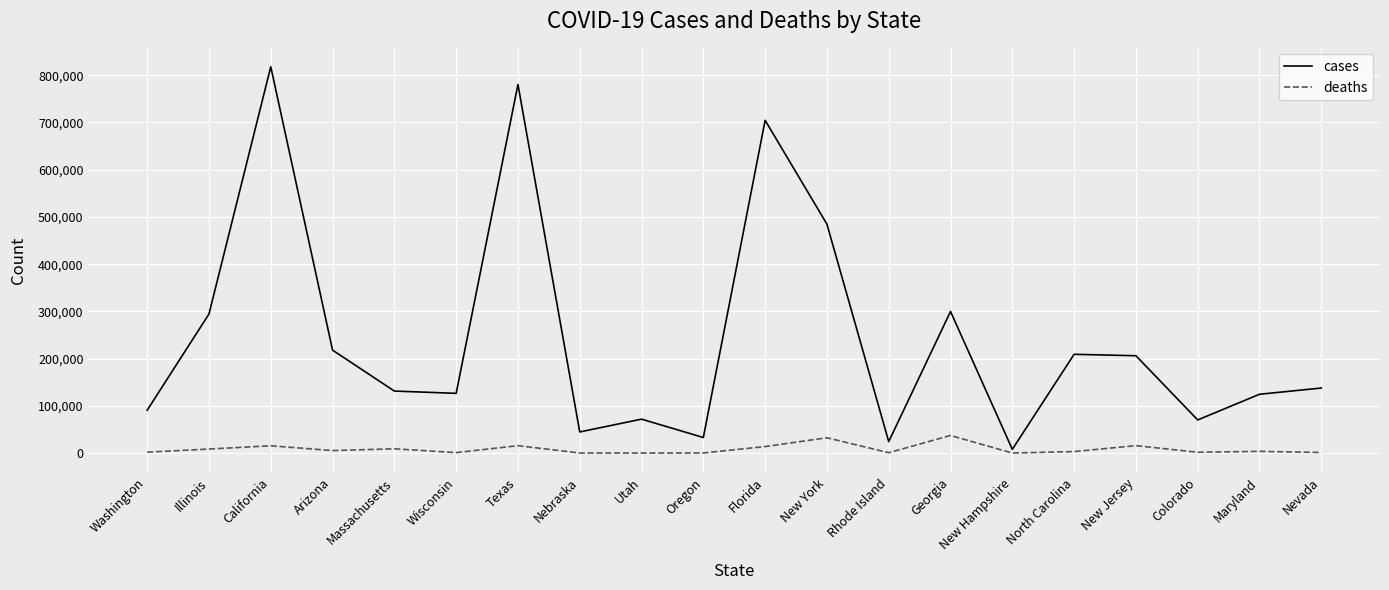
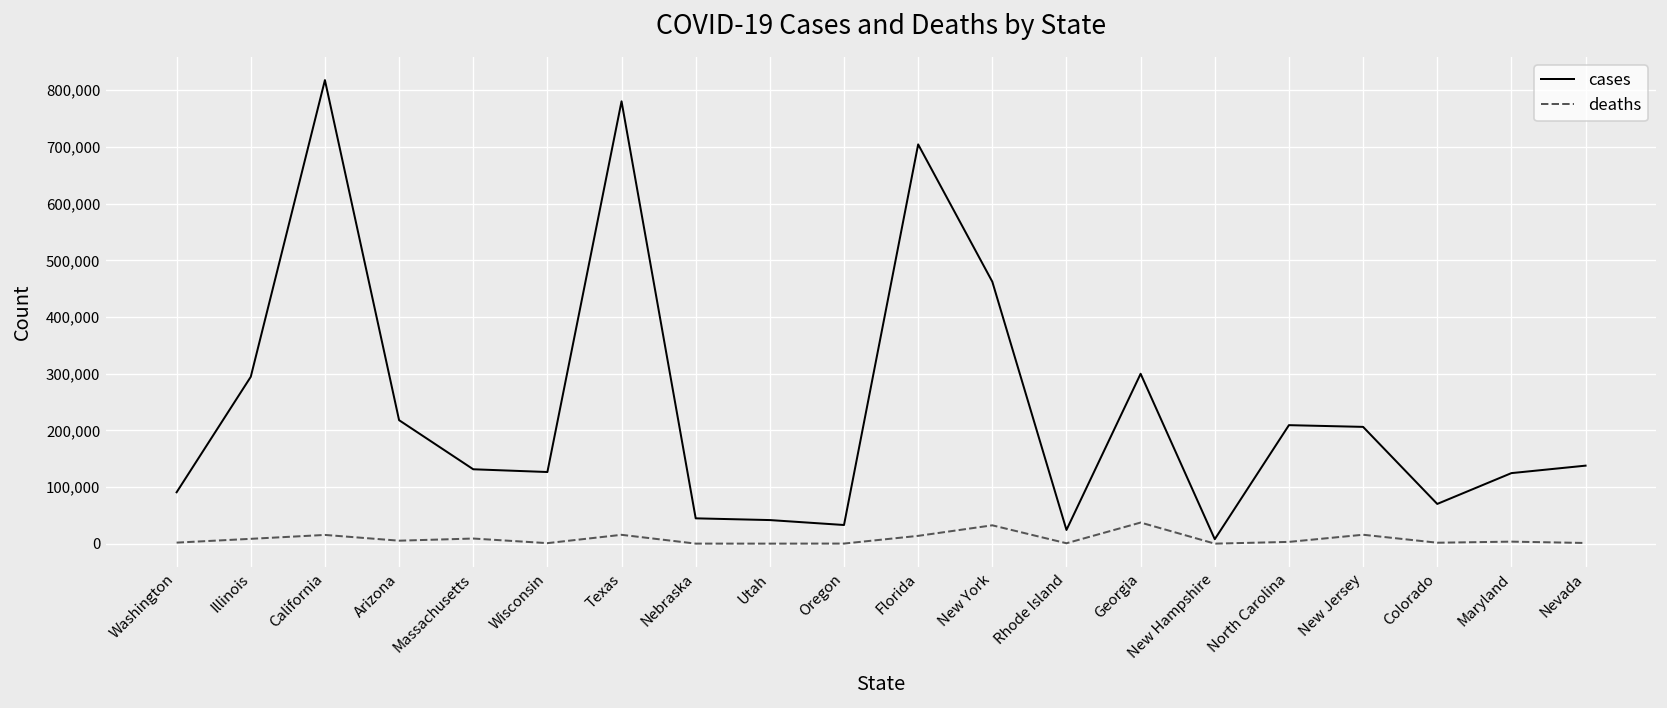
cases, Utah: 70,000 -> 40,000
cases, New York: 480,000 -> 460,000
